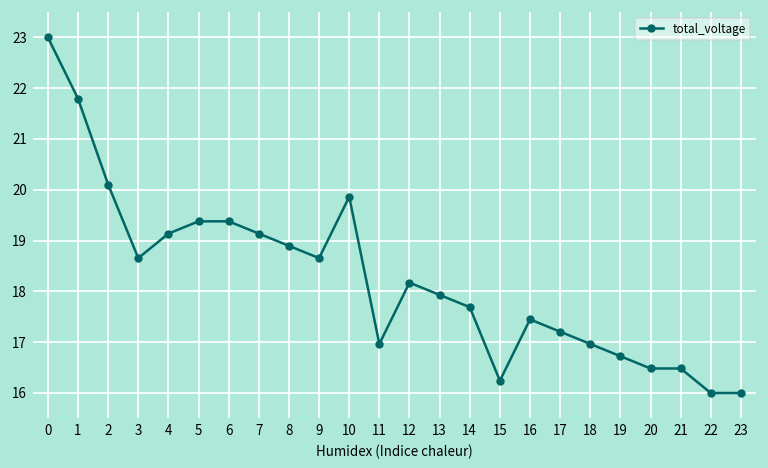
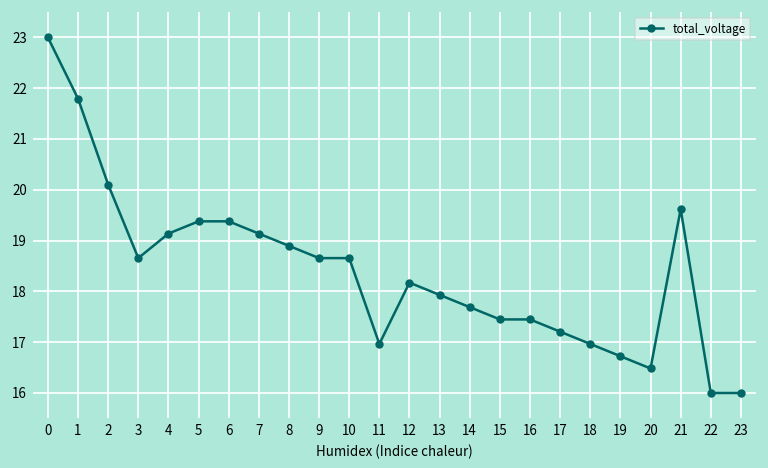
10: 19.9 -> 18.7
15: 16.2 -> 17.4
21: 16.5 -> 19.6
